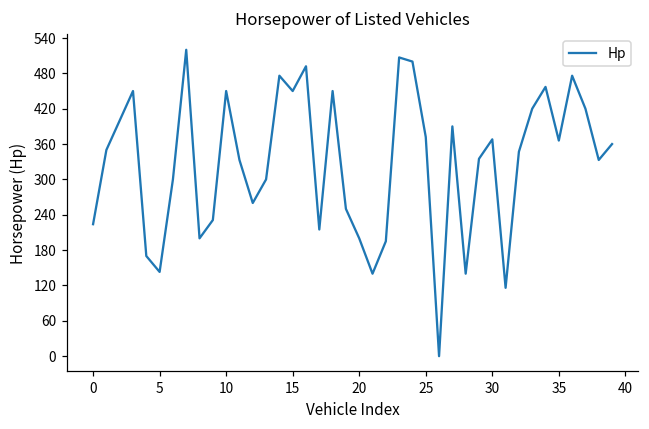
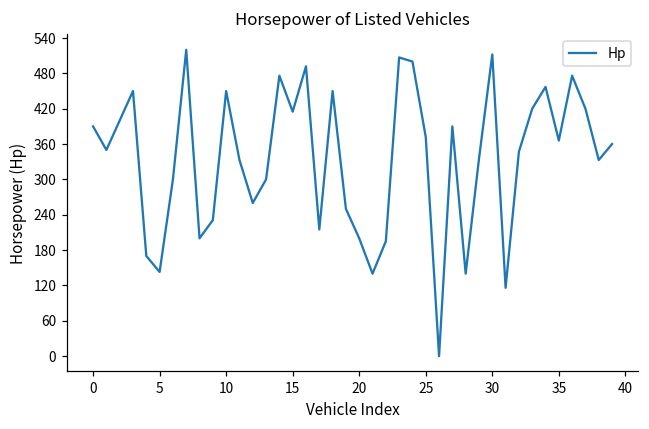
0: 220 -> 390
15: 450 -> 420
30: 370 -> 510
